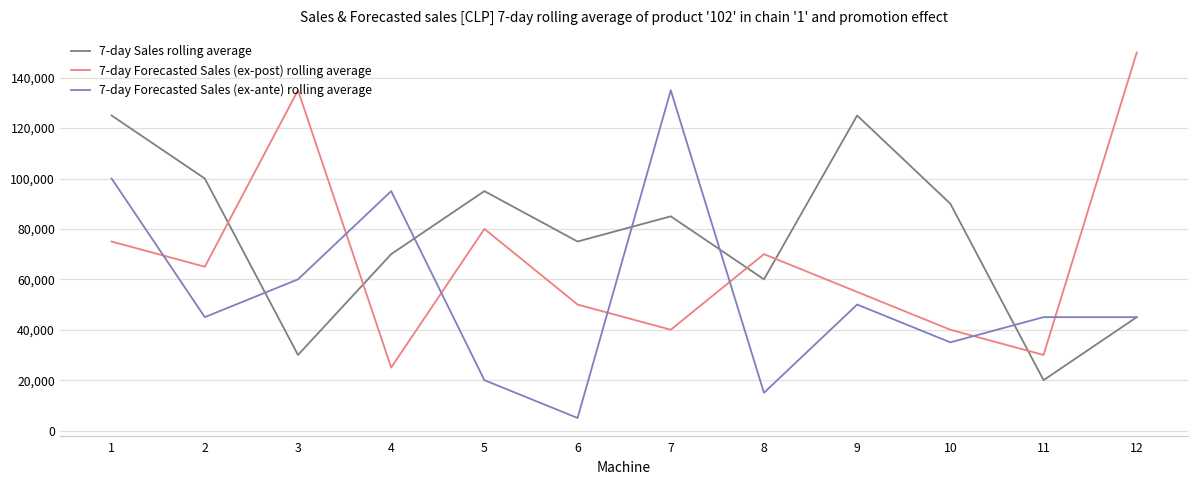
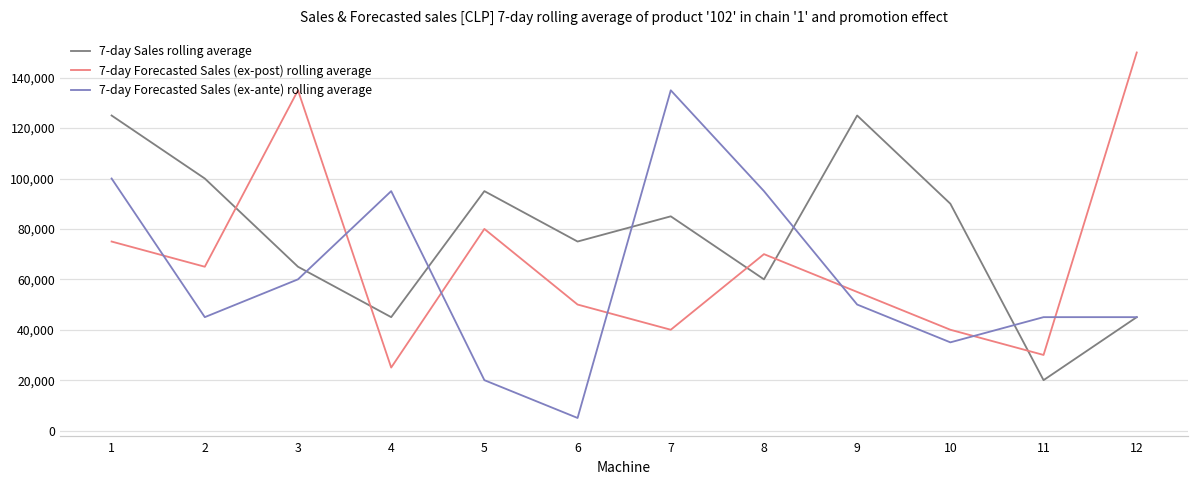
7-day Sales rolling average, 3: 30,000 -> 65,000
7-day Sales rolling average, 4: 70,000 -> 45,000
7-day Forecasted Sales (ex-ante) rolling average, 8: 15,000 -> 95,000
